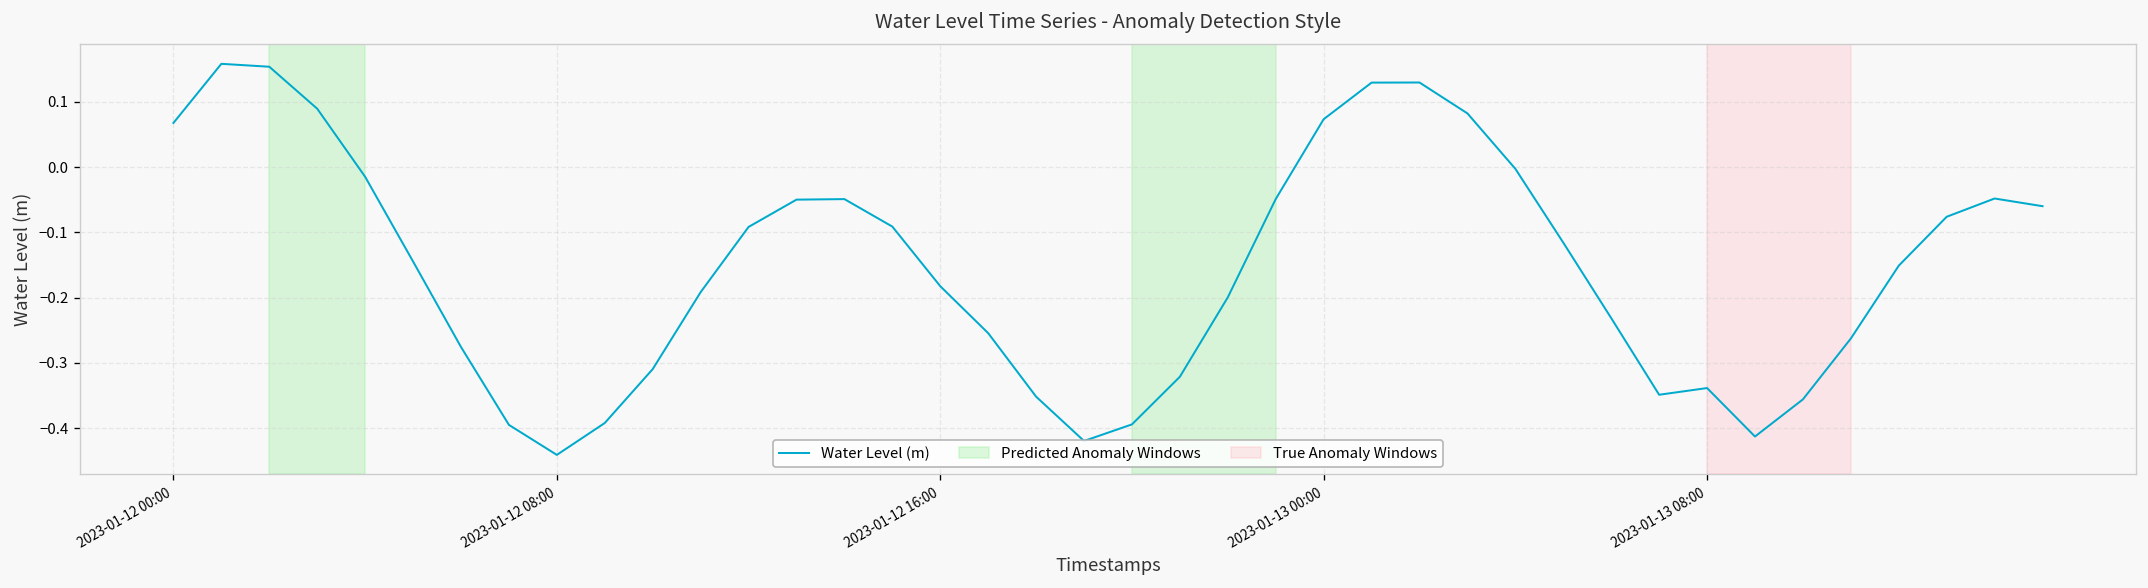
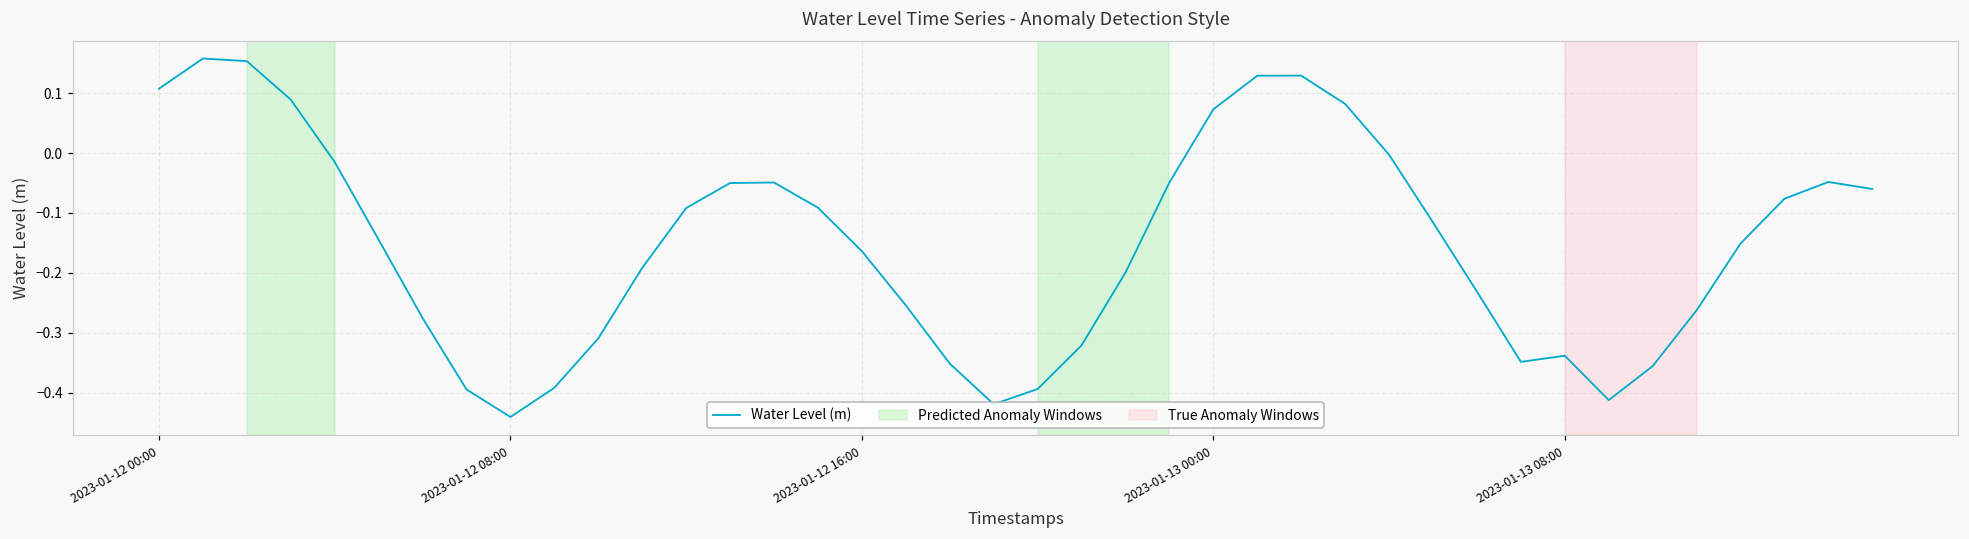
2023-01-12 00:00: 0.07 -> 0.11
2023-01-12 16:00: -0.18 -> -0.16
